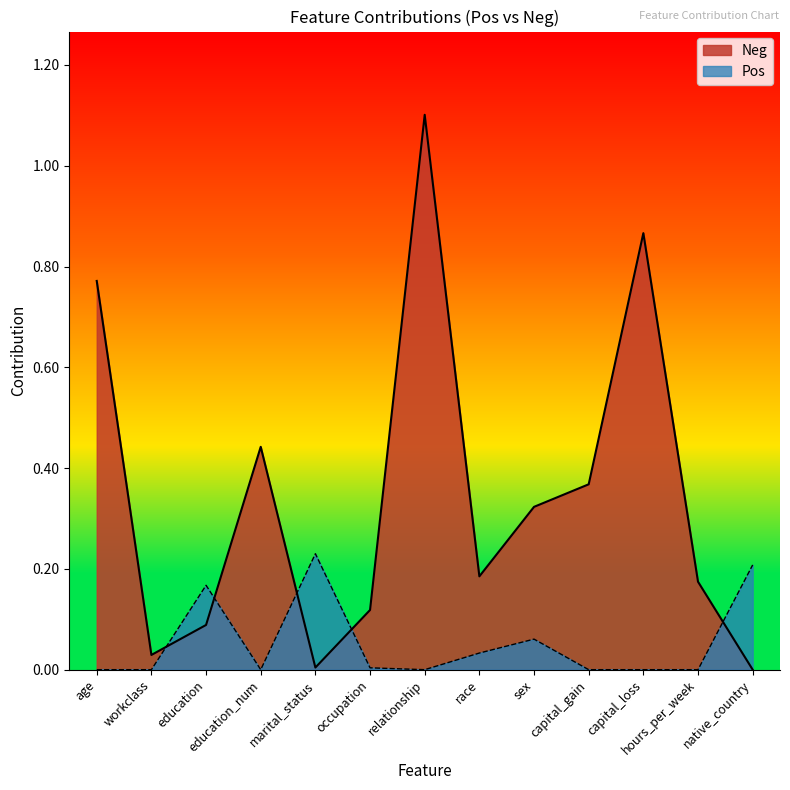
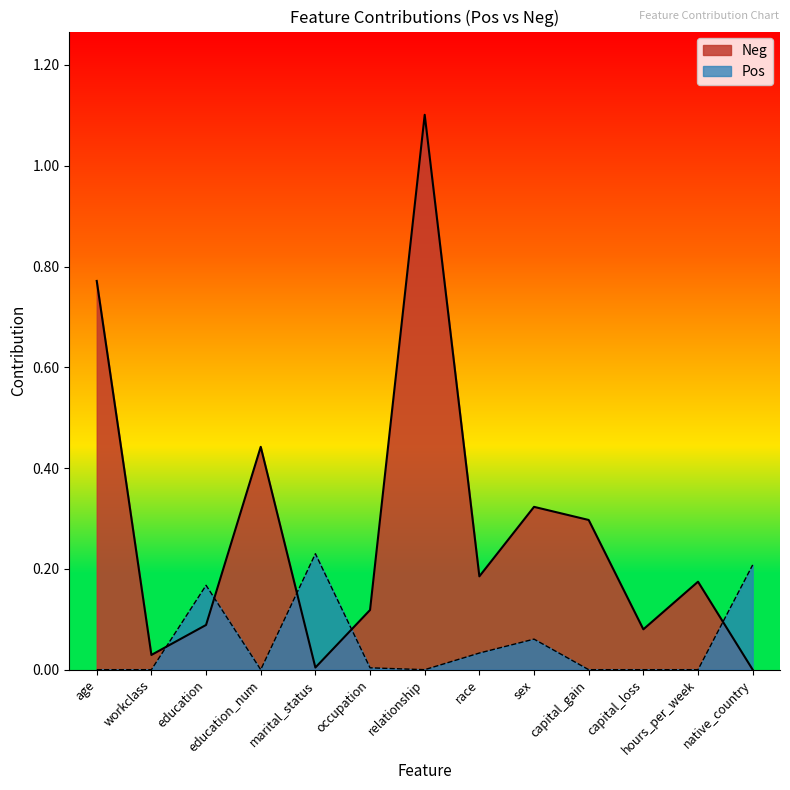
Neg, capital_gain: 0.37 -> 0.30
Neg, capital_loss: 0.87 -> 0.08
